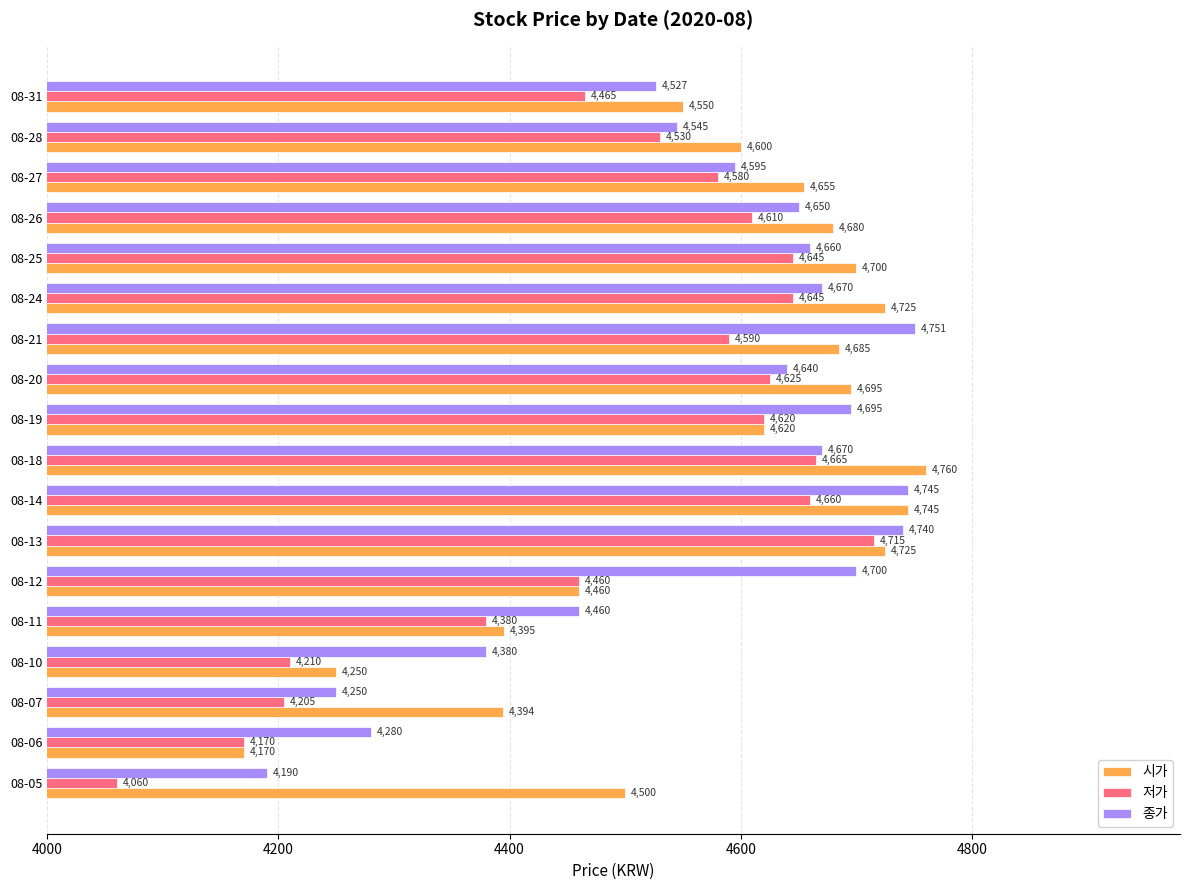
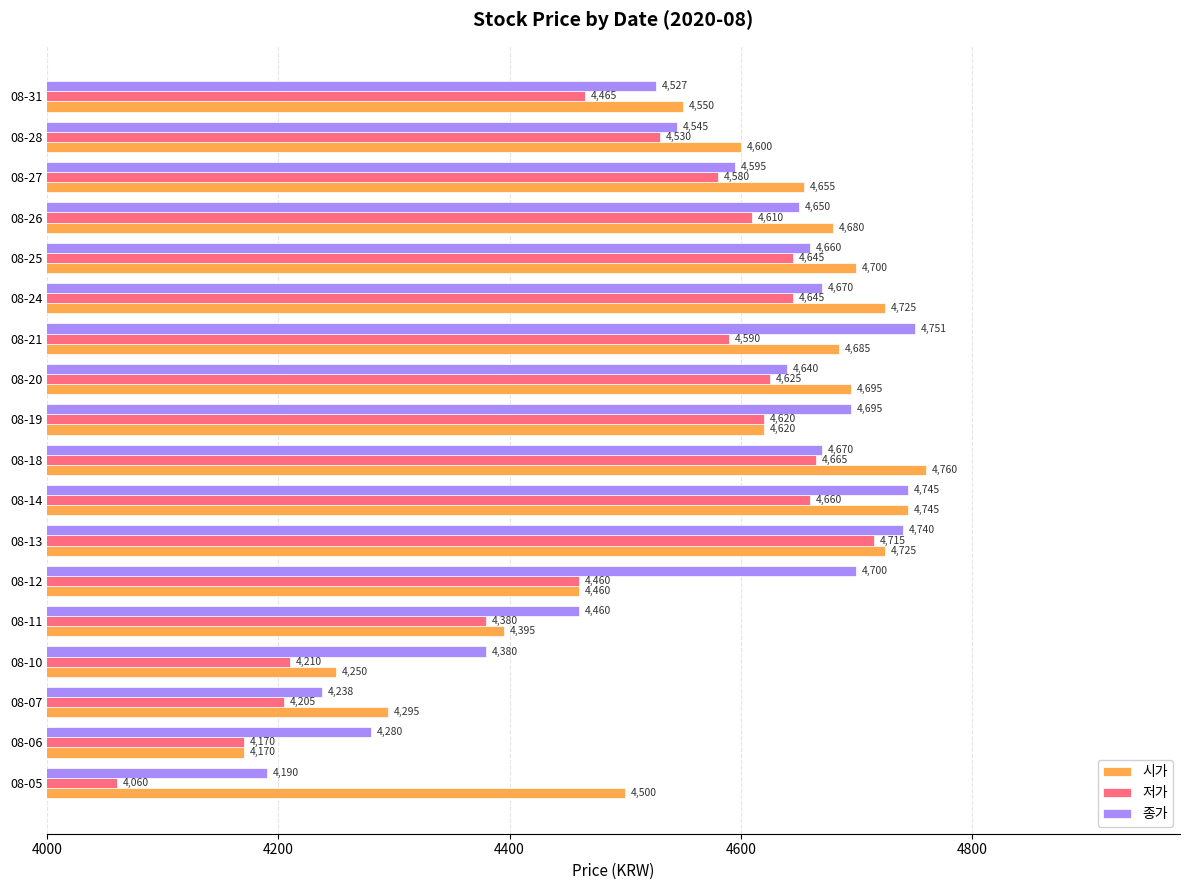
종가, 08-07: 4,250 -> 4,238
시가, 08-07: 4,394 -> 4,295
